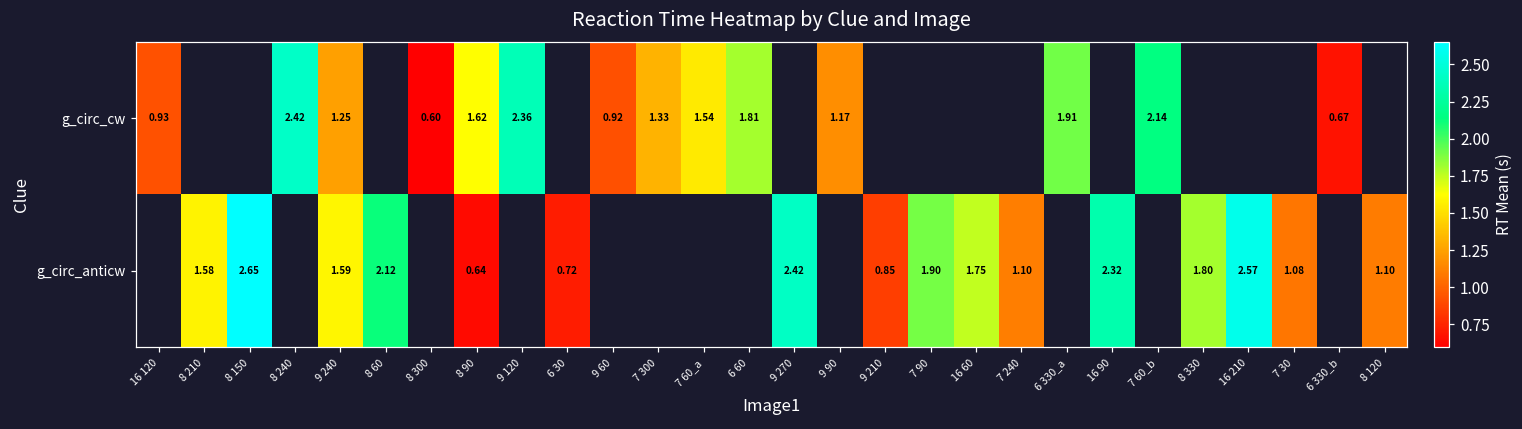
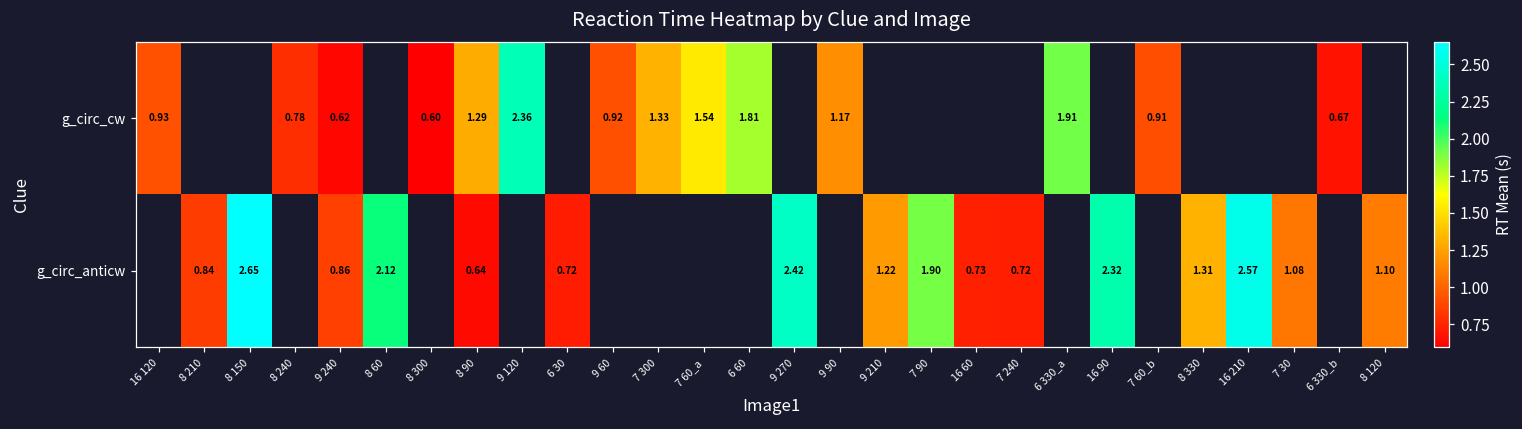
g_circ_cw, 8 240: 2.42 -> 0.78
g_circ_cw, 9 240: 1.25 -> 0.62
g_circ_cw, 8 90: 1.62 -> 1.29
g_circ_cw, 7 60_b: 2.14 -> 0.91
g_circ_anticw, 8 210: 1.58 -> 0.84
g_circ_anticw, 9 240: 1.59 -> 0.86
g_circ_anticw, 9 210: 0.85 -> 1.22
g_circ_anticw, 16 60: 1.75 -> 0.73
g_circ_anticw, 7 240: 1.10 -> 0.72
g_circ_anticw, 8 330: 1.80 -> 1.31
